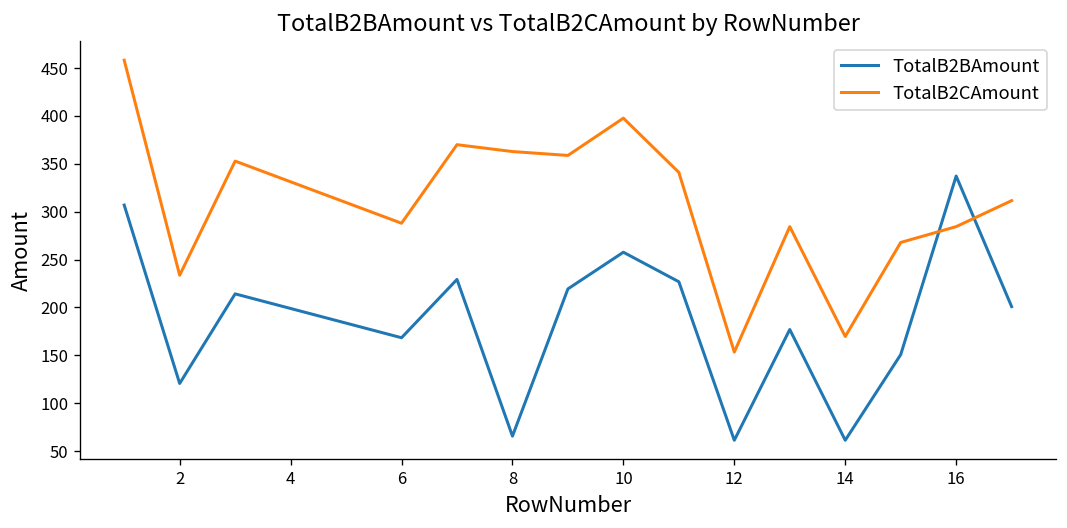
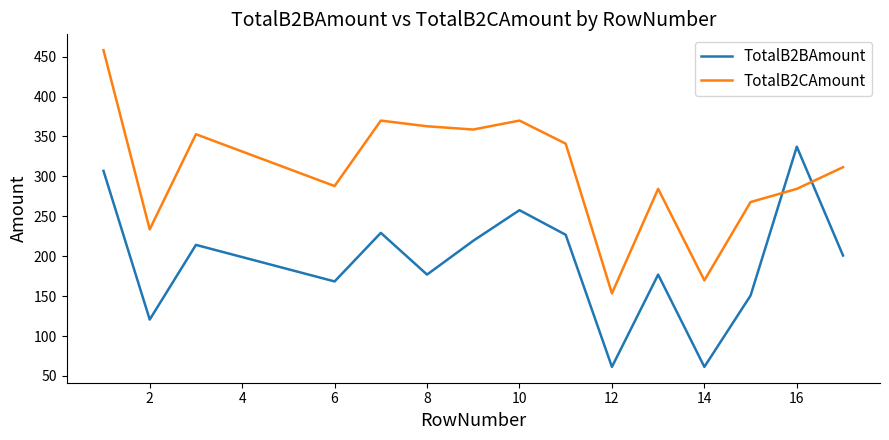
TotalB2BAmount, 8: 70 -> 180
TotalB2CAmount, 10: 400 -> 370
